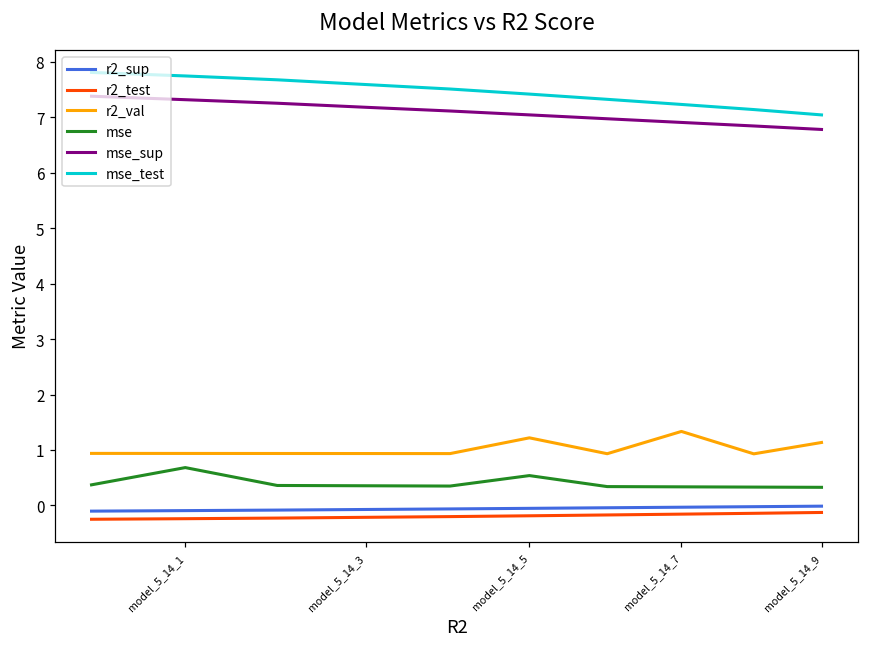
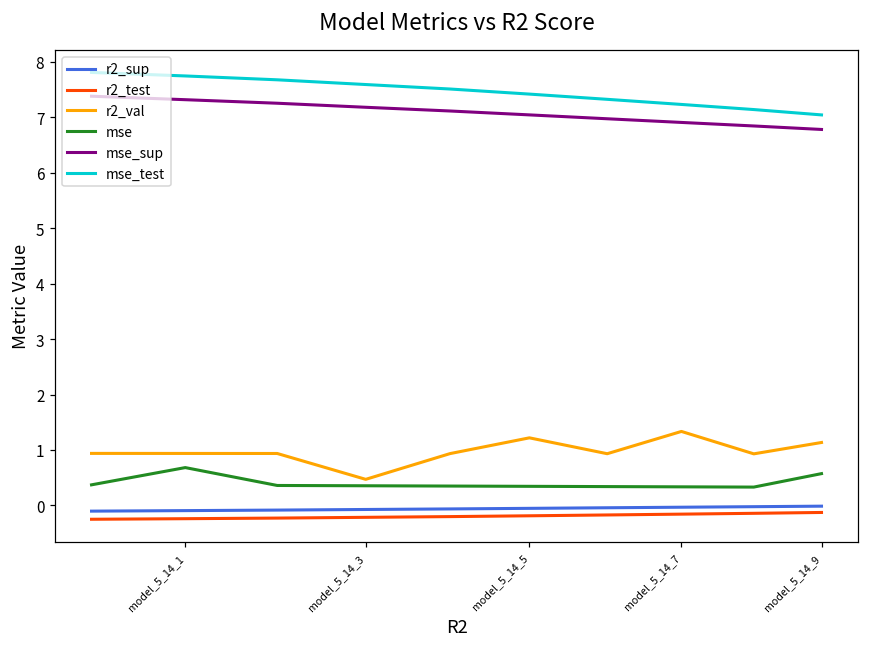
r2_val, model_5_14_3: 0.9 -> 0.5
mse, model_5_14_5: 0.5 -> 0.3
mse, model_5_14_9: 0.3 -> 0.6
